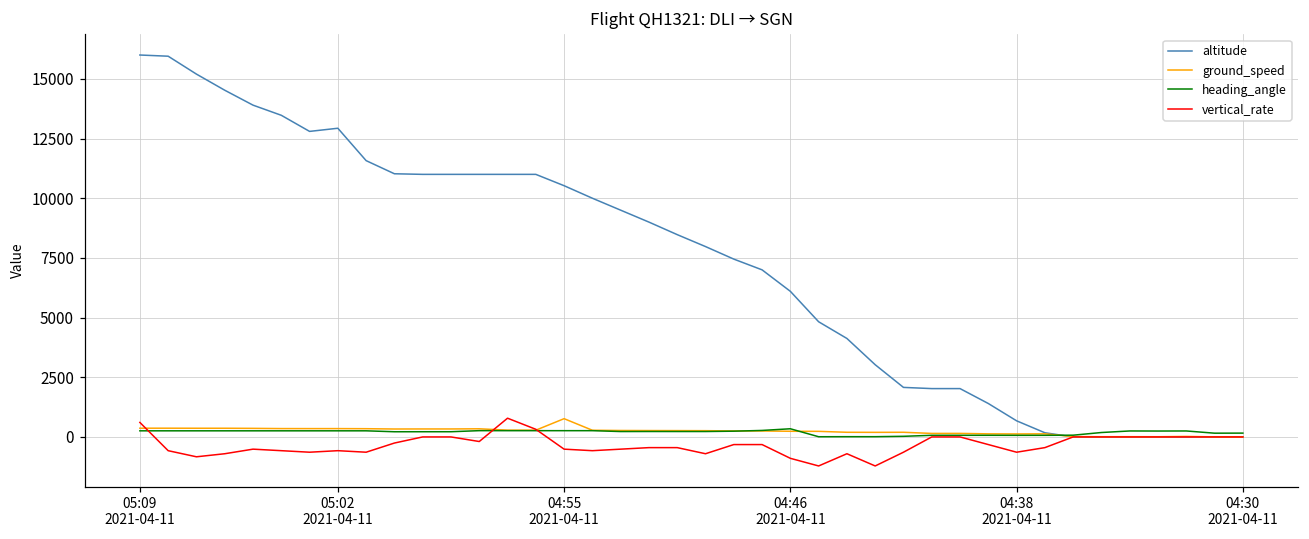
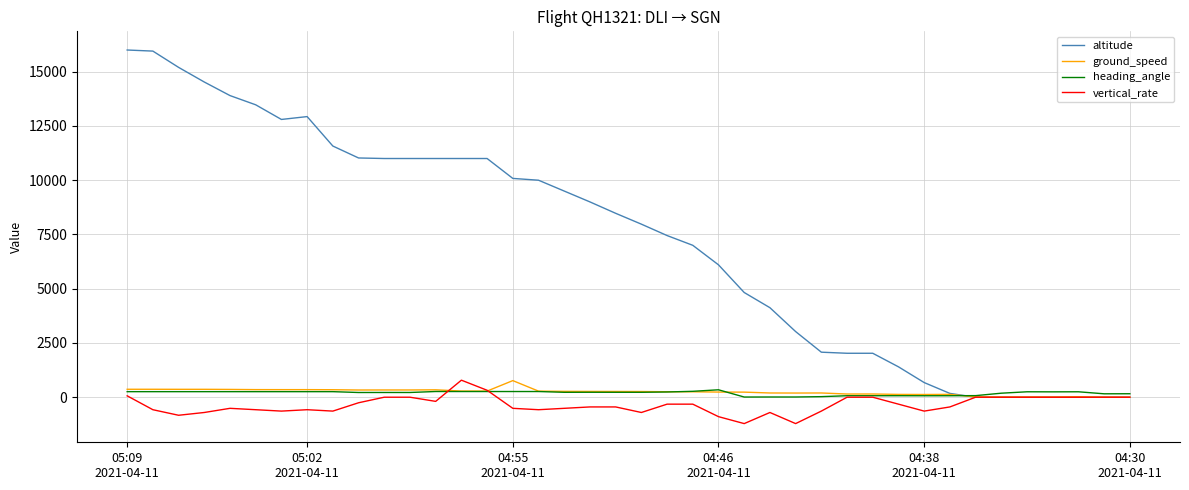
vertical_rate, 05:09 2021-04-11: 600 -> 100
altitude, 04:55 2021-04-11: 10500 -> 10100
